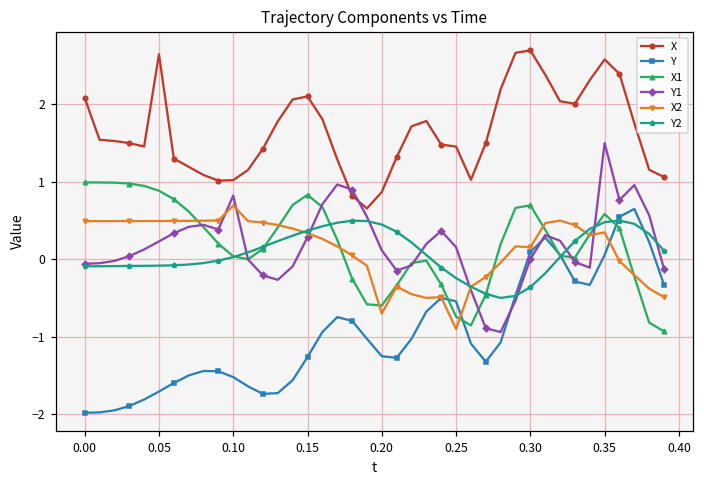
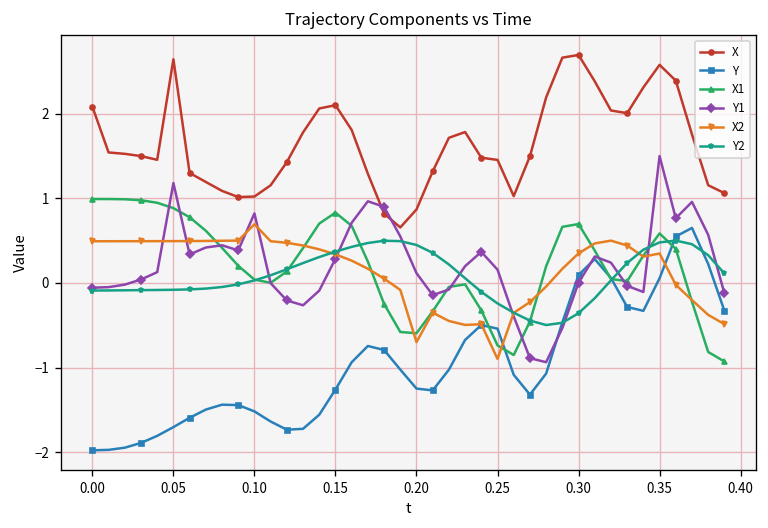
Y1, 0.05: 0.2 -> 1.2
X2, 0.30: 0.2 -> 0.3
